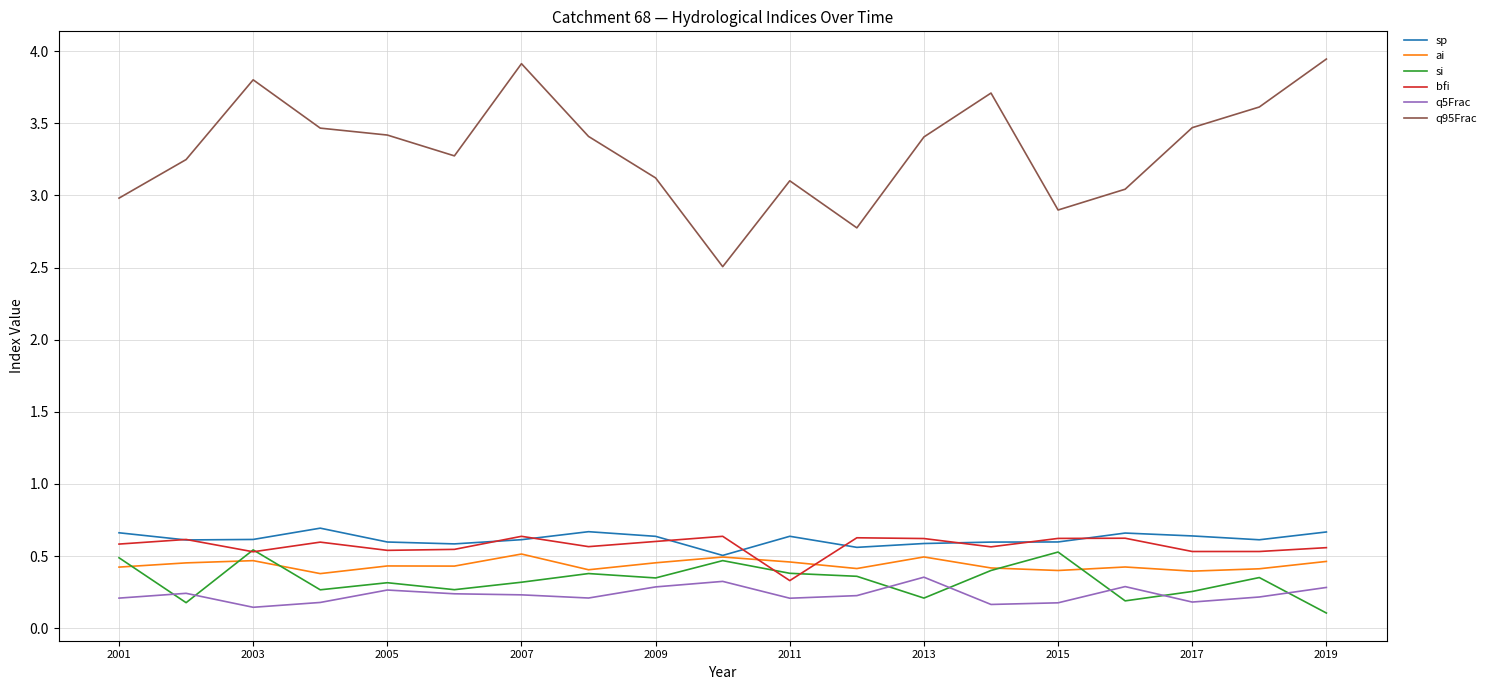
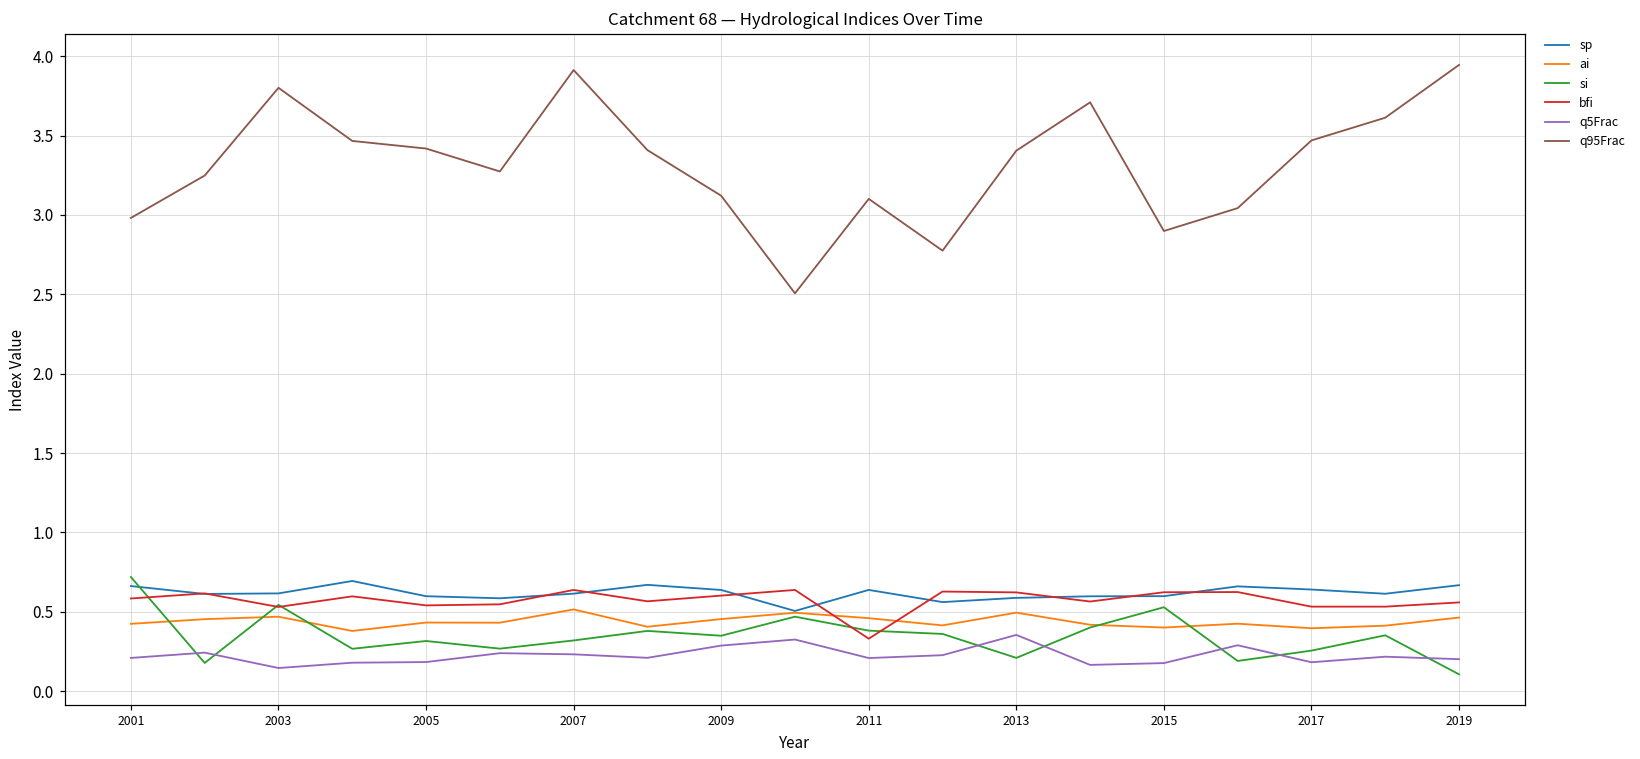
si, 2001: 0.49 -> 0.72
q5Frac, 2005: 0.27 -> 0.18
q5Frac, 2019: 0.28 -> 0.20
